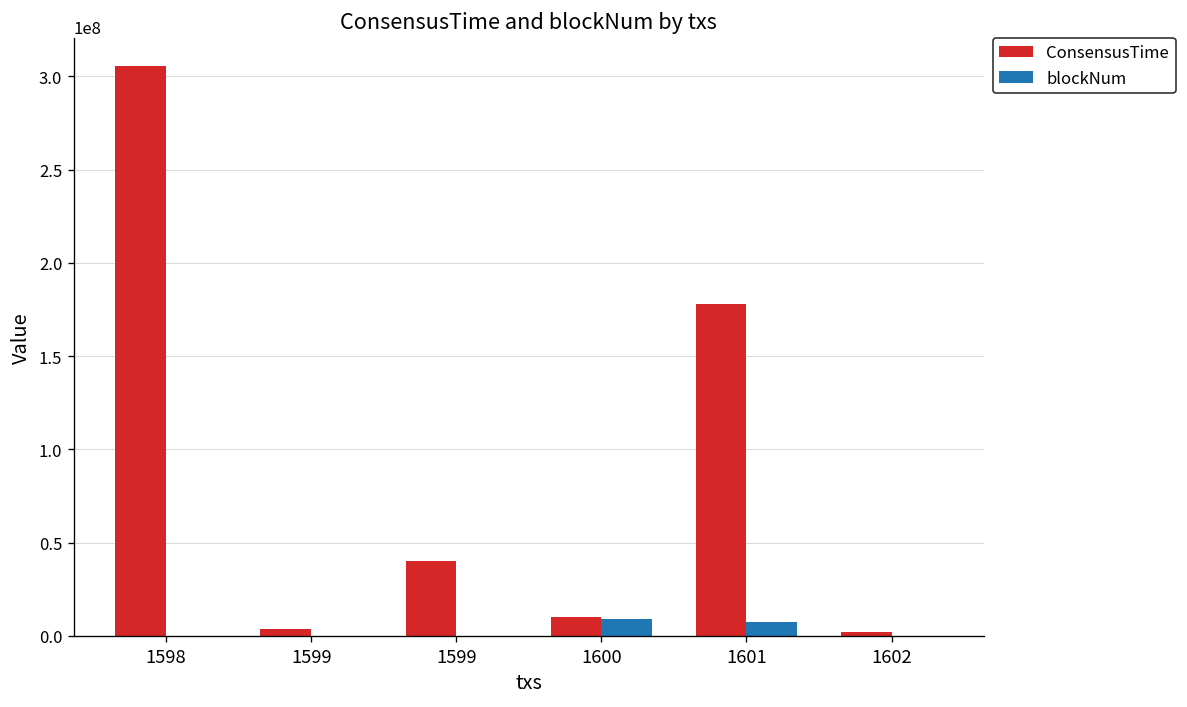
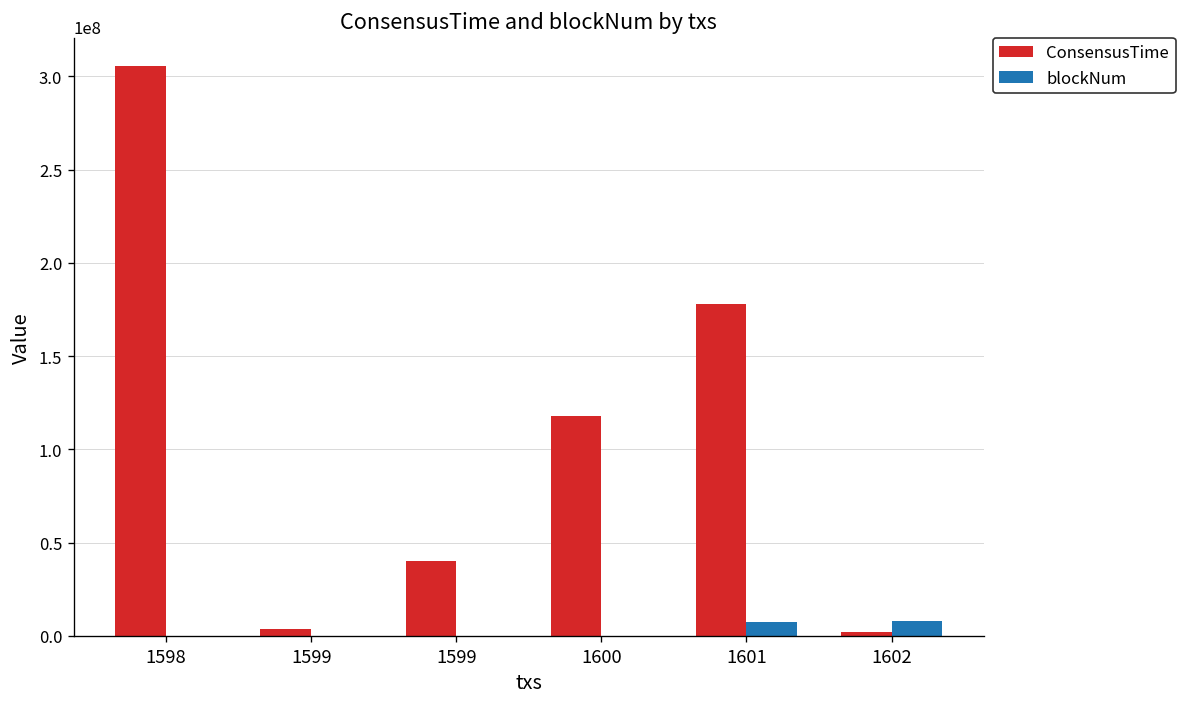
ConsensusTime, 1600: 10000000 -> 118000000
blockNum, 1600: 9000000 -> 0
blockNum, 1602: 0 -> 8000000
